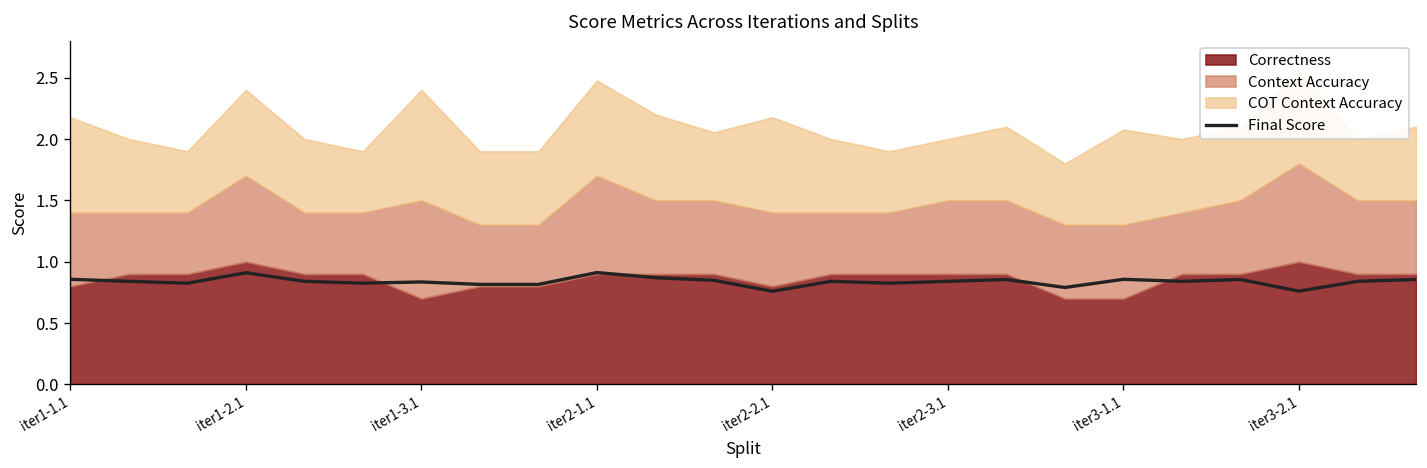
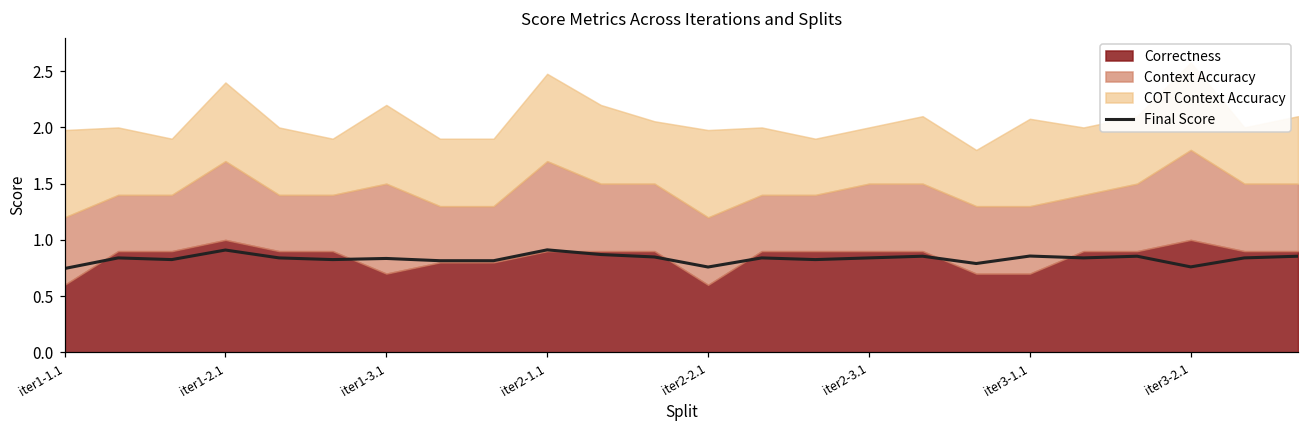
Final Score, iter1-1.1: 0.86 -> 0.75
Correctness, iter1-1.1: 0.8 -> 0.6
COT Context Accuracy, iter1-3.1: 0.9 -> 0.7
Correctness, iter2-2.1: 0.8 -> 0.6
